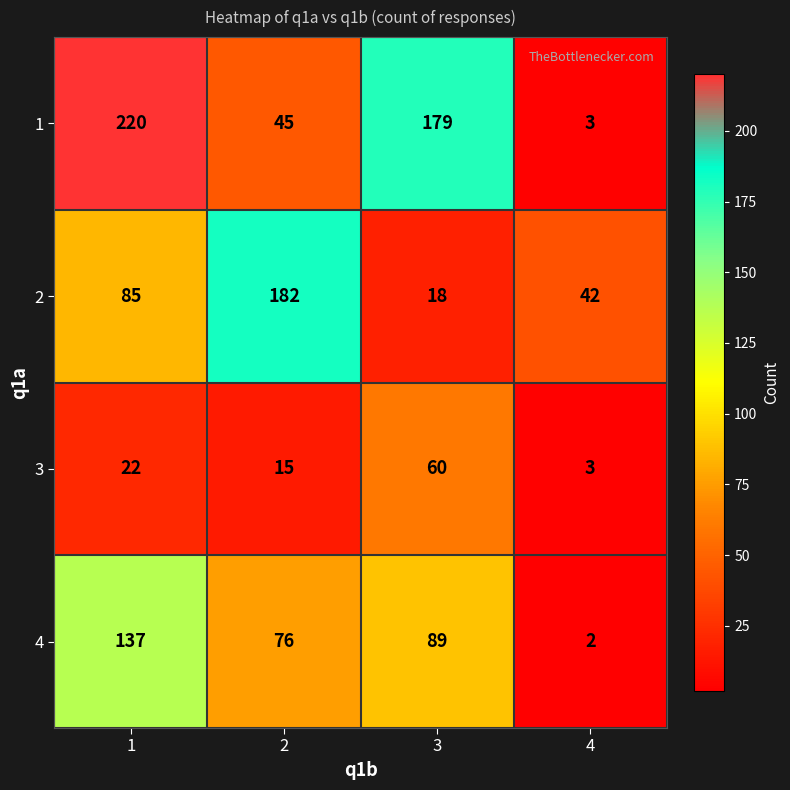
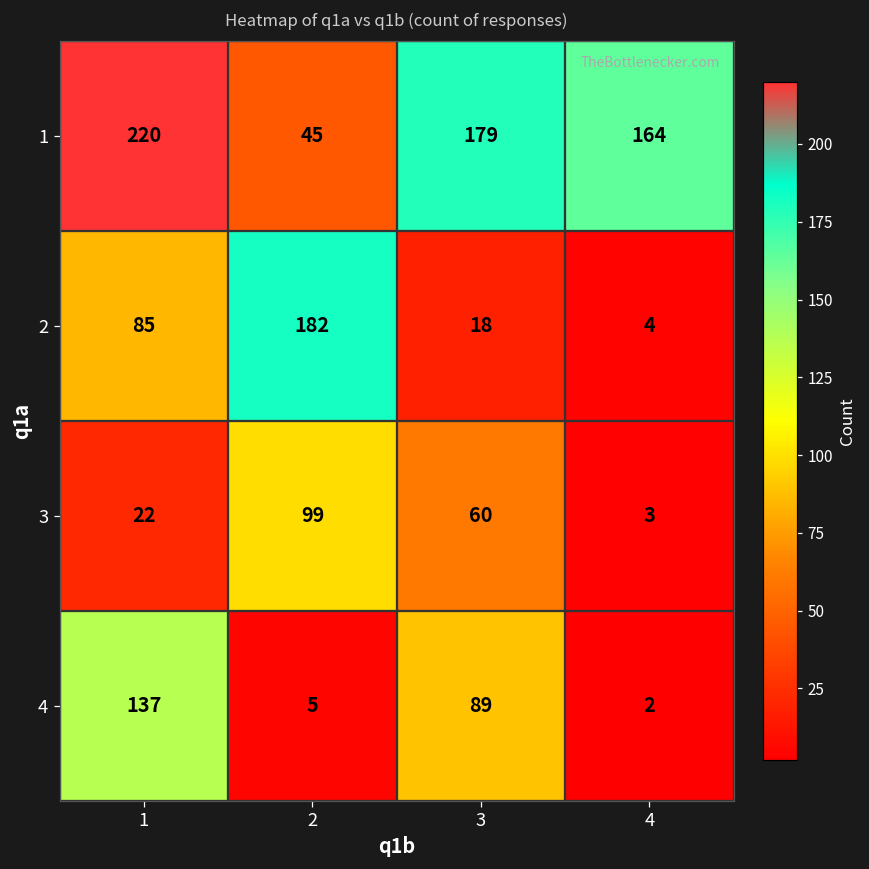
1, 4: 3 -> 164
2, 4: 42 -> 4
3, 2: 15 -> 99
4, 2: 76 -> 5
